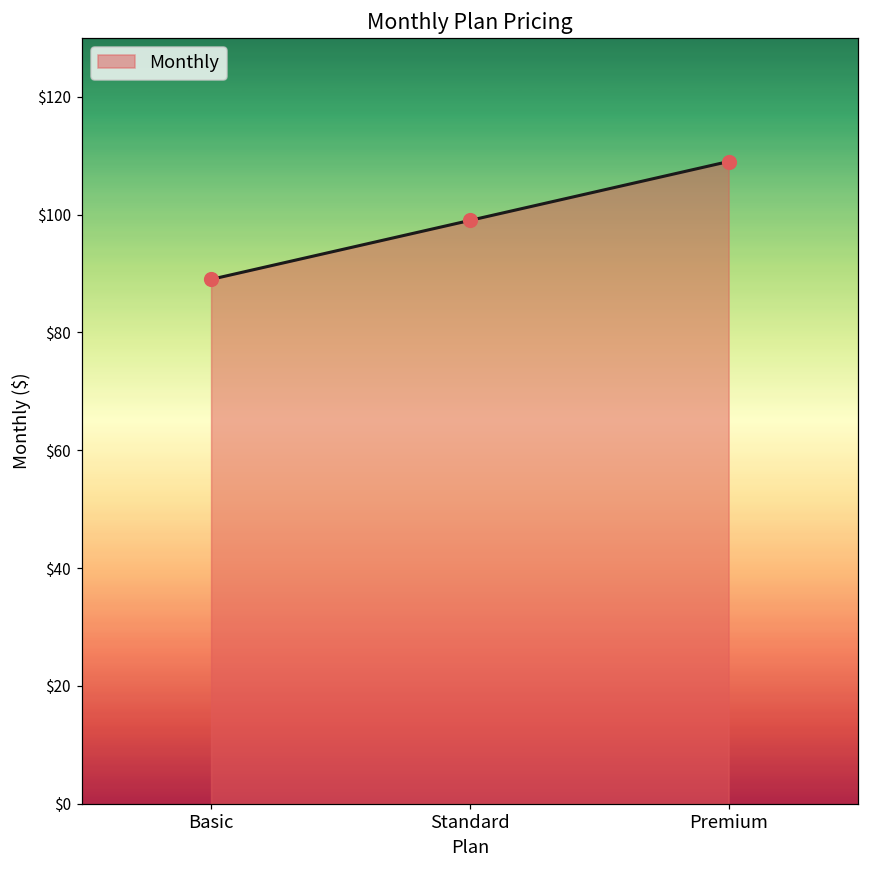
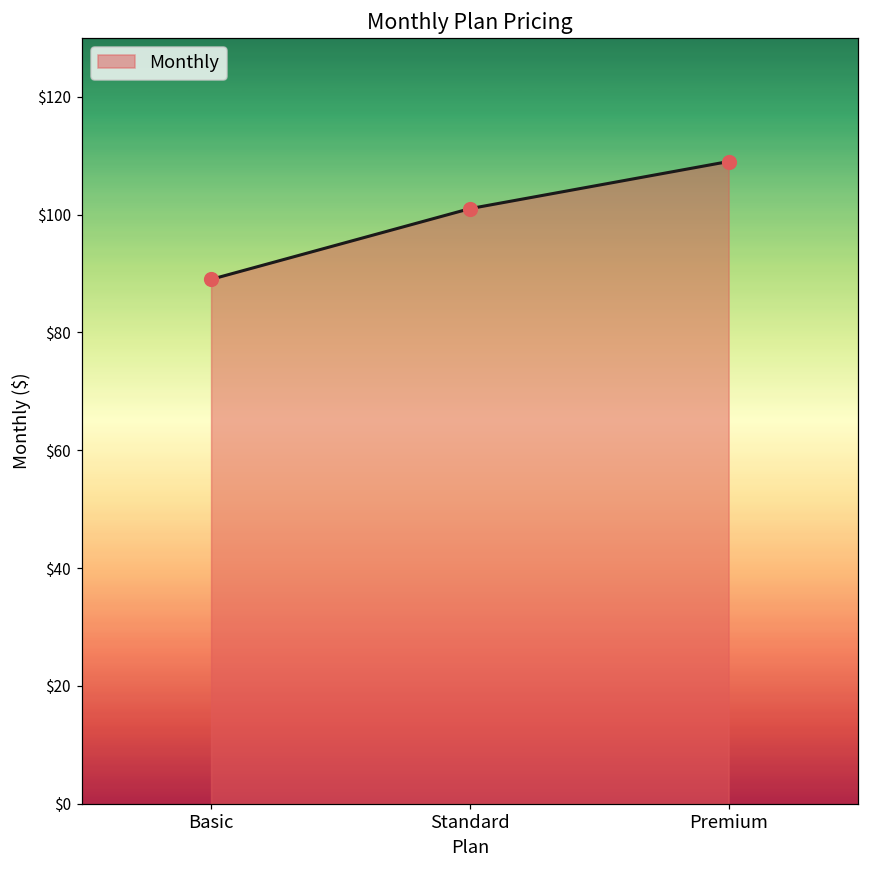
Standard: $99 -> $101
